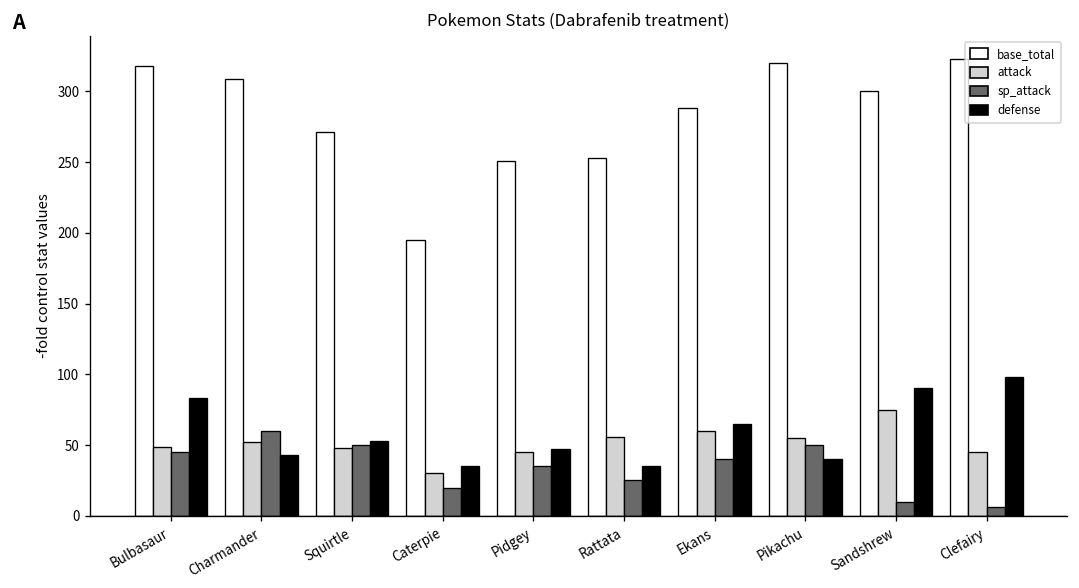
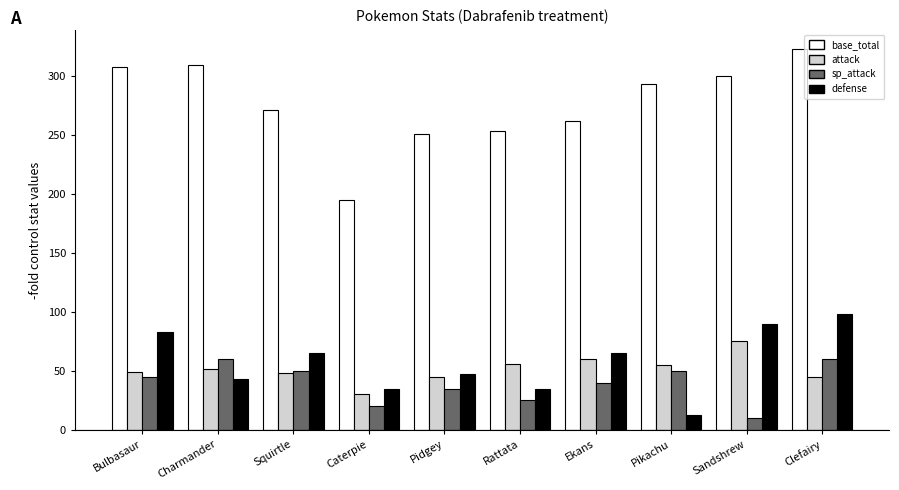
base_total, Bulbasaur: 318 -> 308
defense, Squirtle: 53 -> 65
base_total, Ekans: 288 -> 262
base_total, Pikachu: 320 -> 293
defense, Pikachu: 40 -> 13
sp_attack, Clefairy: 6 -> 60
